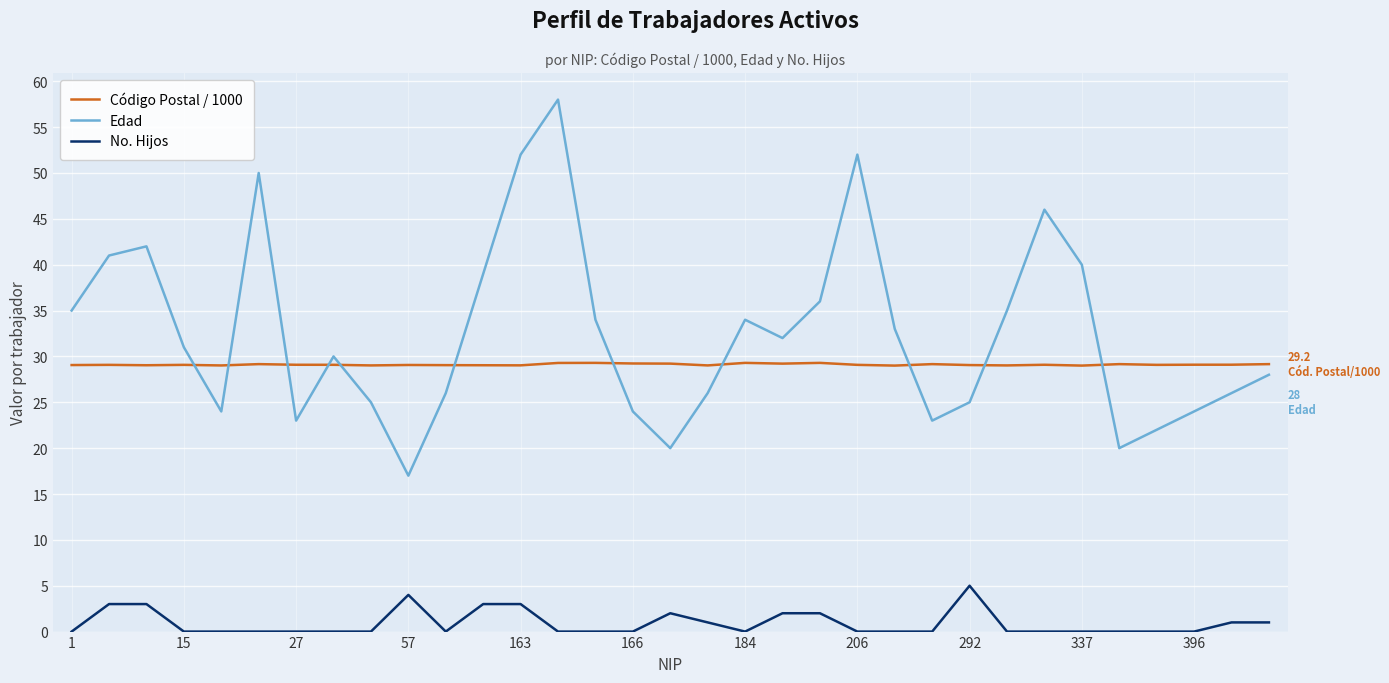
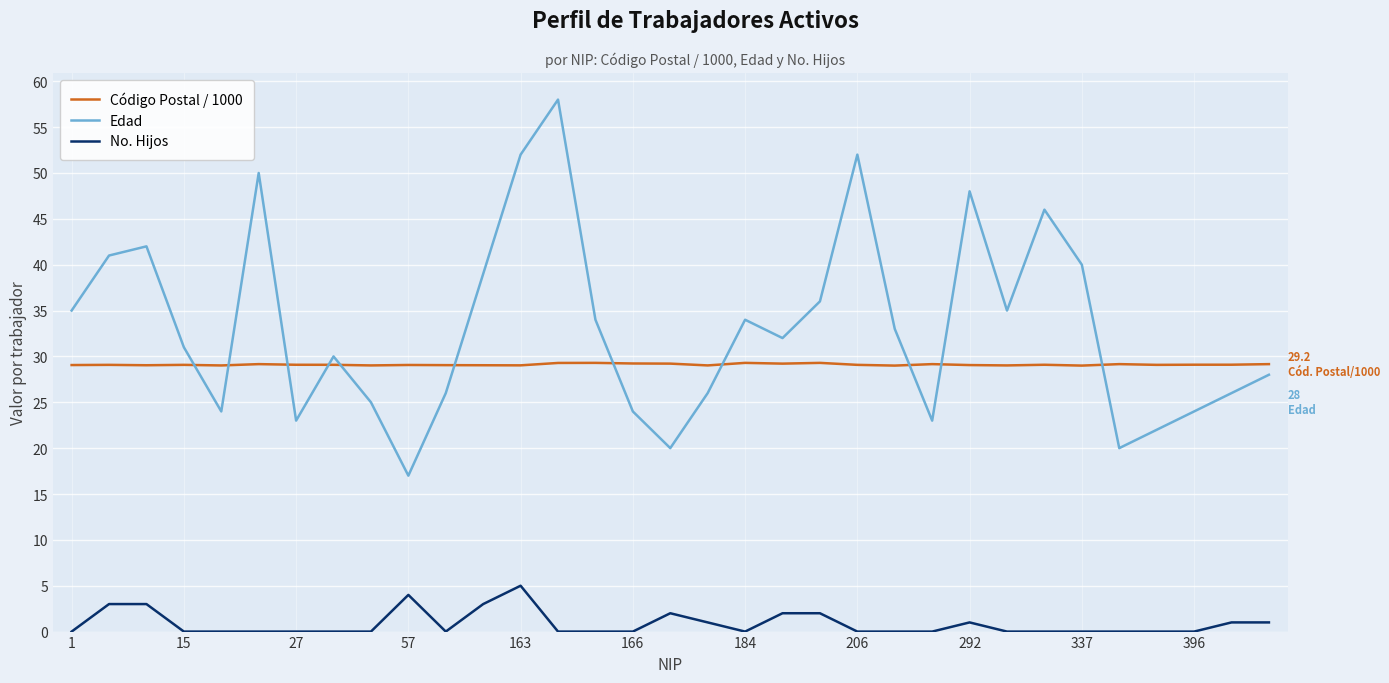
No. Hijos, 163: 3 -> 5
Edad, 292: 25 -> 48
No. Hijos, 292: 5 -> 1
